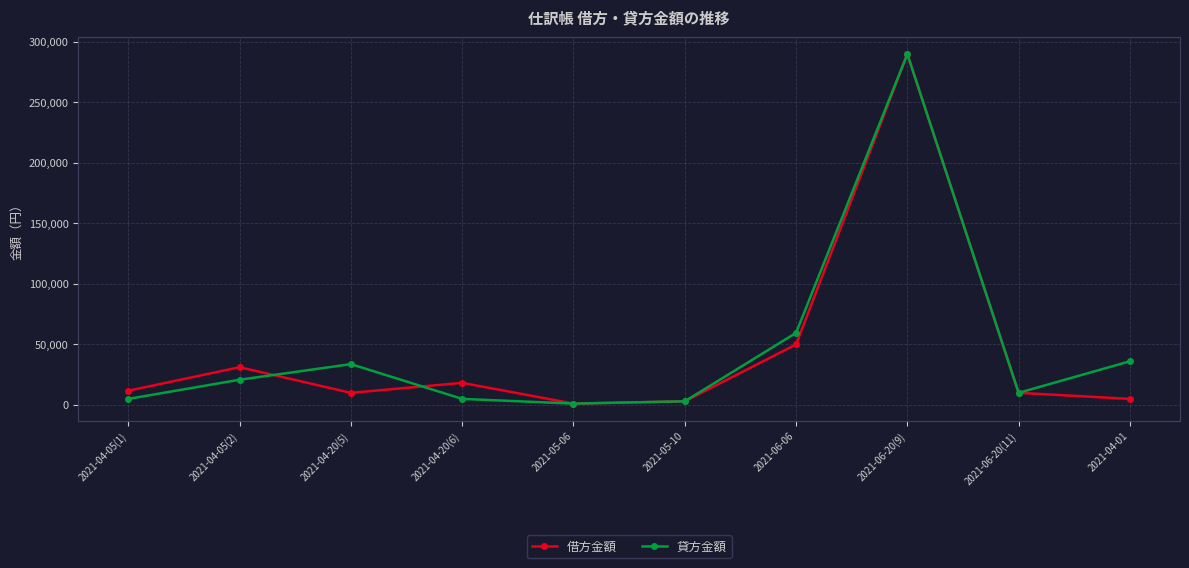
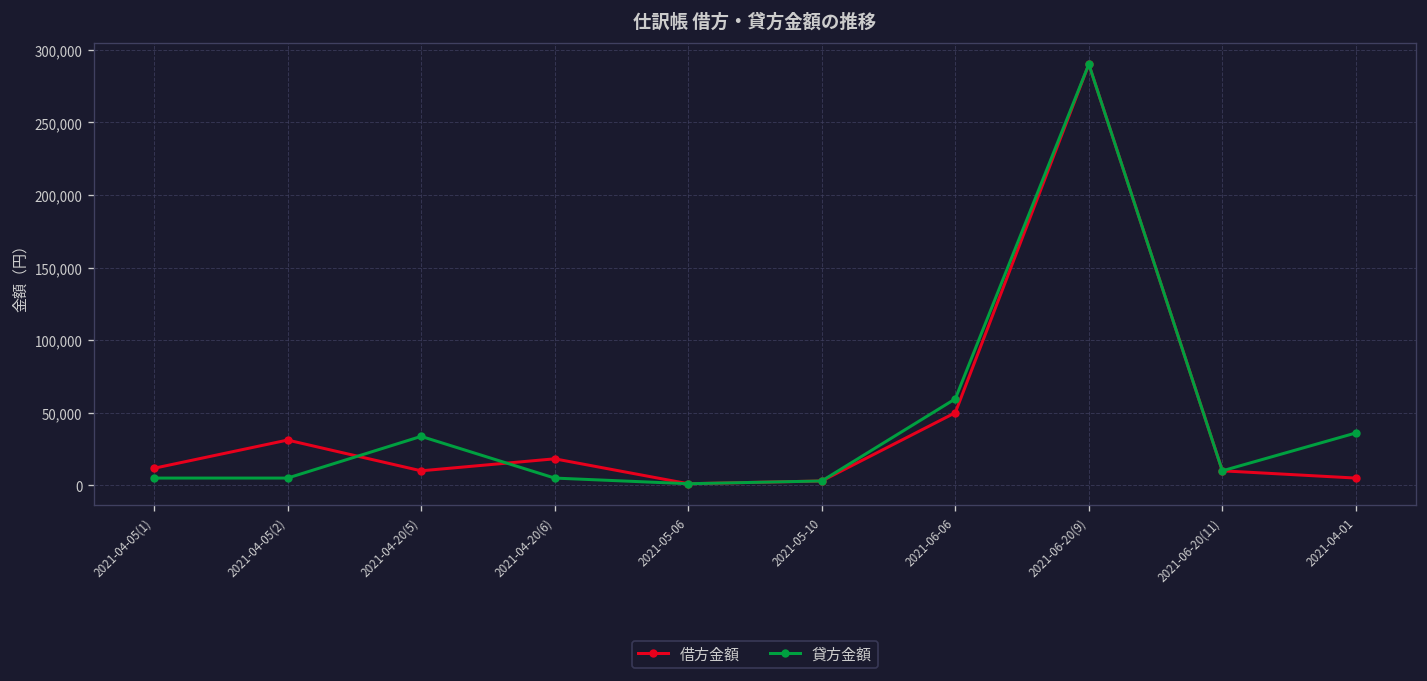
貸方金額, 2021-04-05(2): 21,000 -> 5,000
